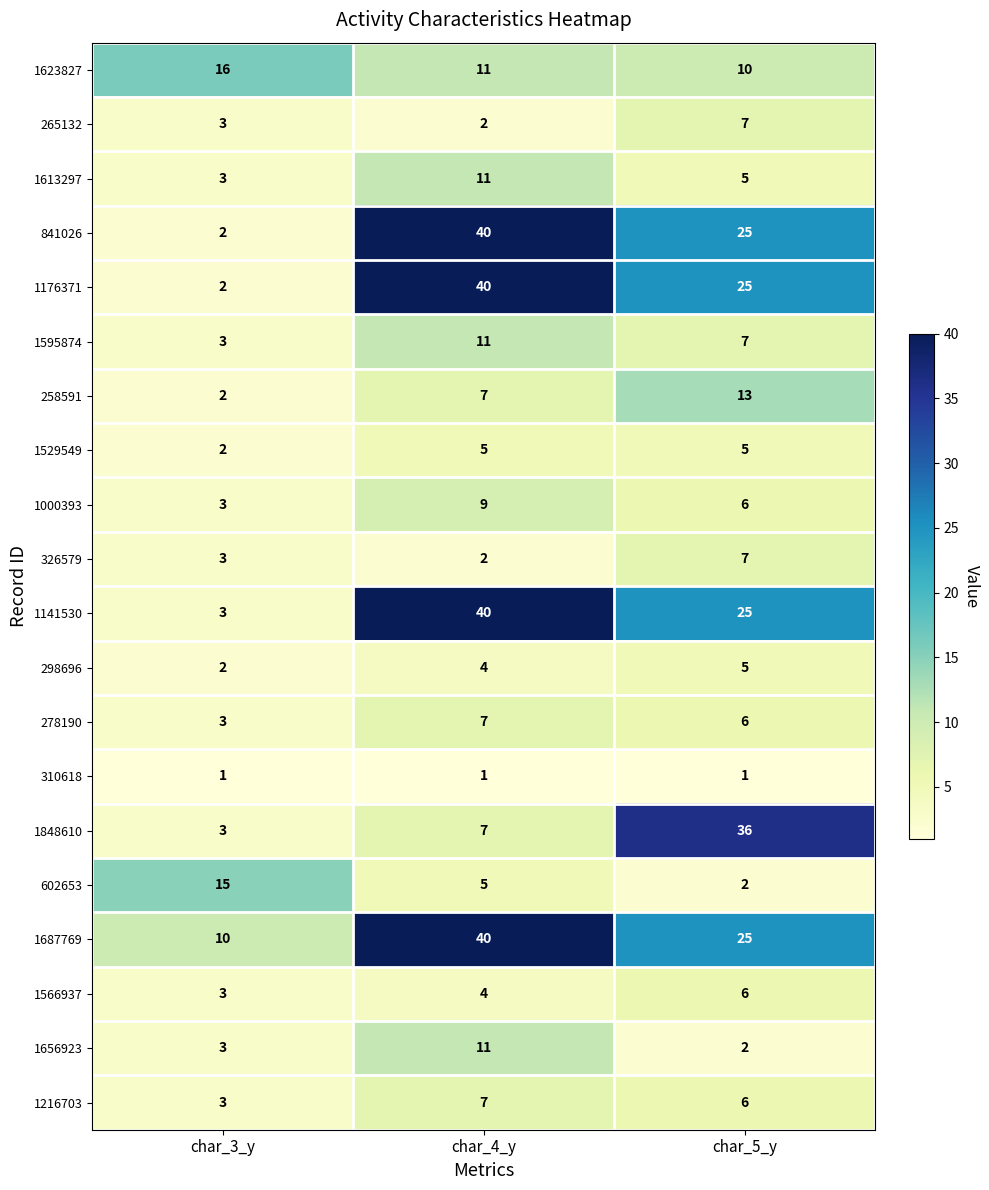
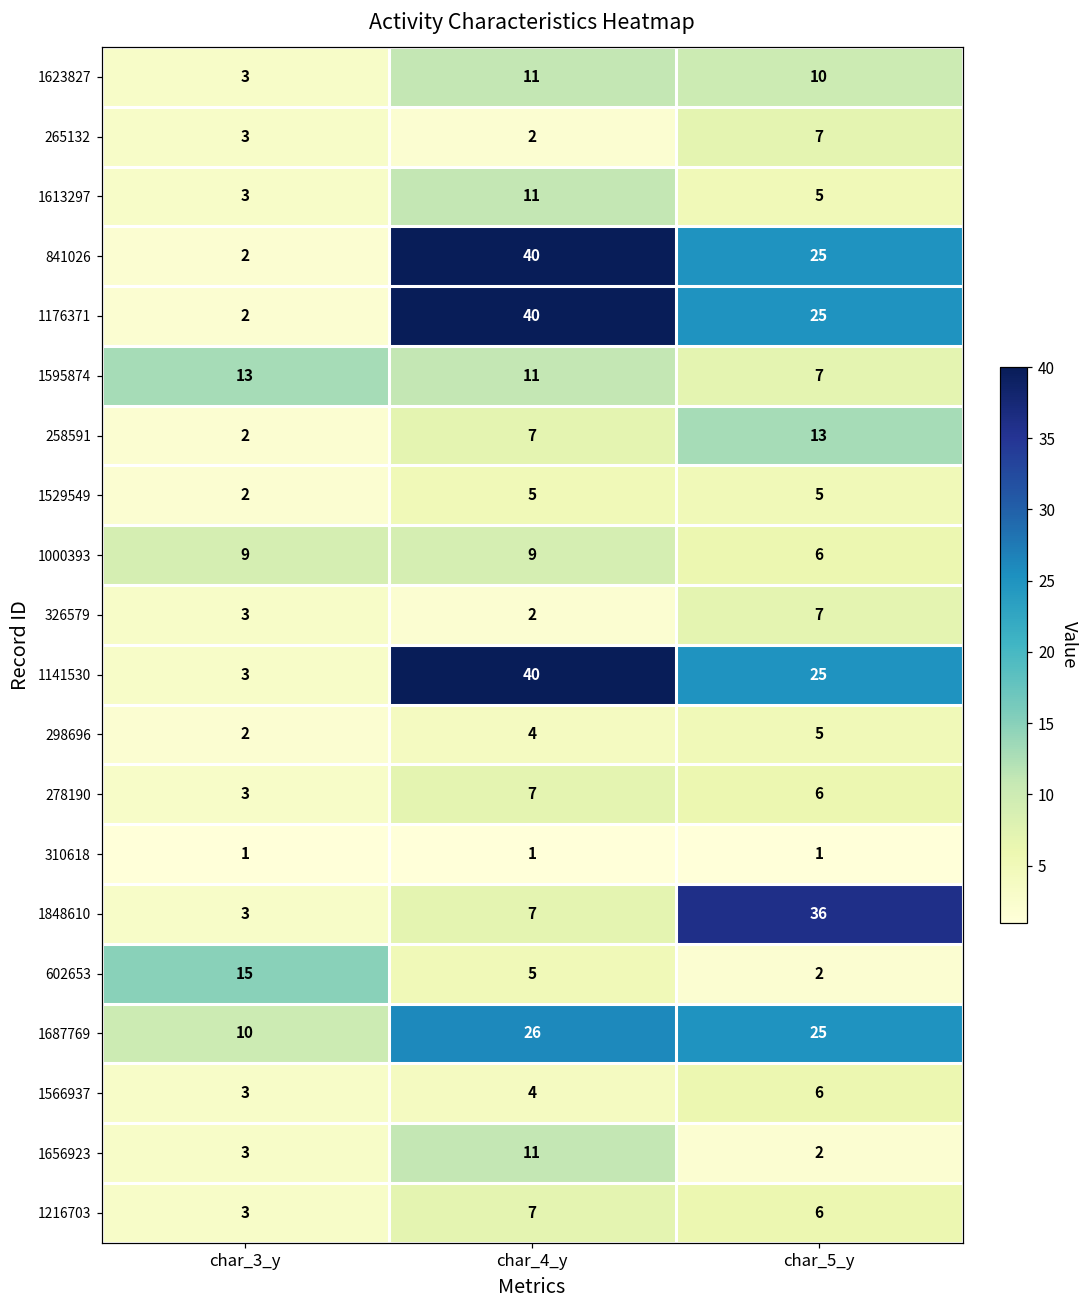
1623827, char_3_y: 16 -> 3
1595874, char_3_y: 3 -> 13
1000393, char_3_y: 3 -> 9
1687769, char_4_y: 40 -> 26
